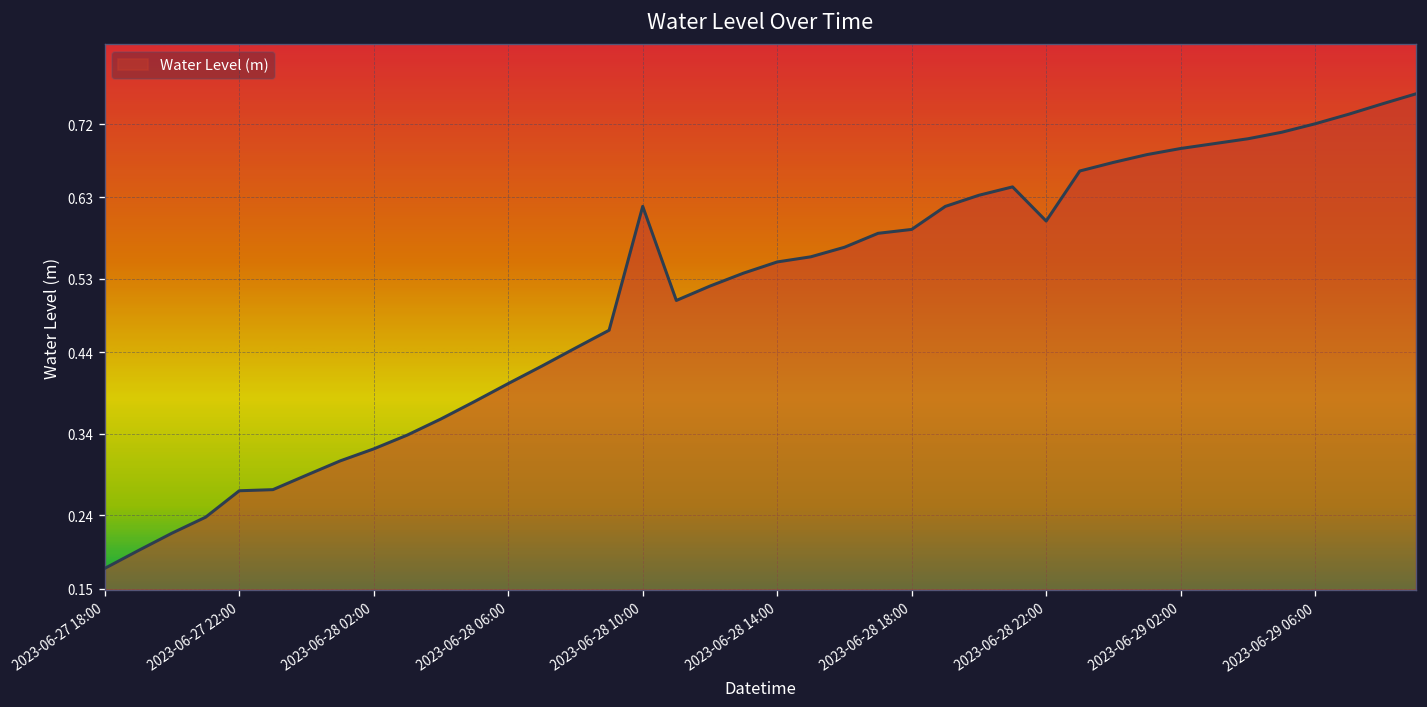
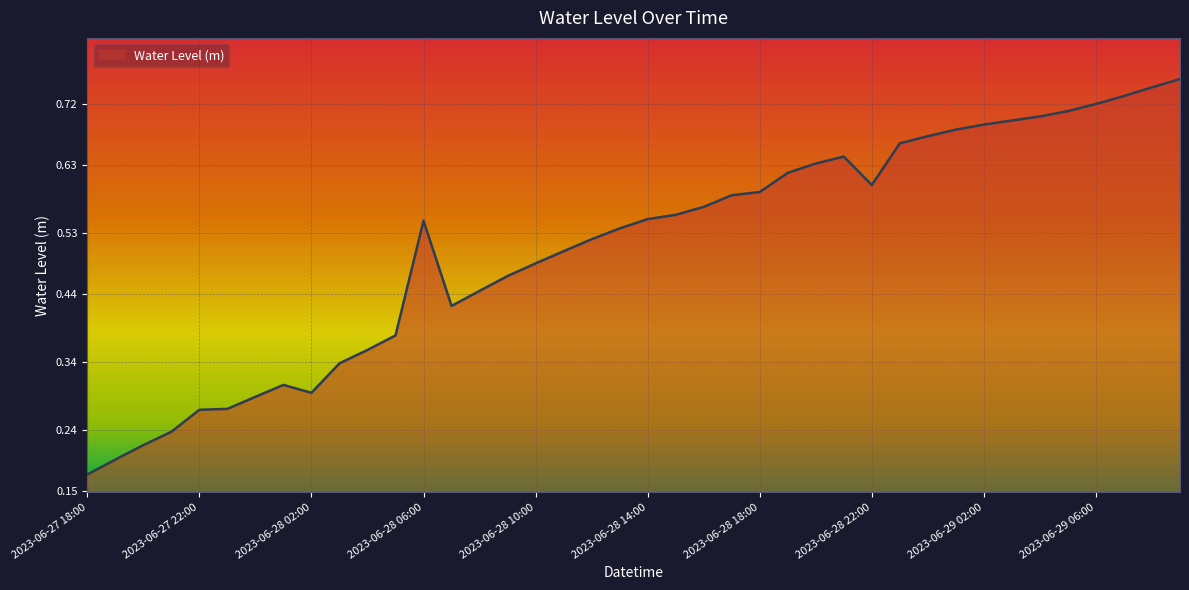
2023-06-28 02:00: 0.32 -> 0.30
2023-06-28 06:00: 0.40 -> 0.55
2023-06-28 10:00: 0.62 -> 0.49
